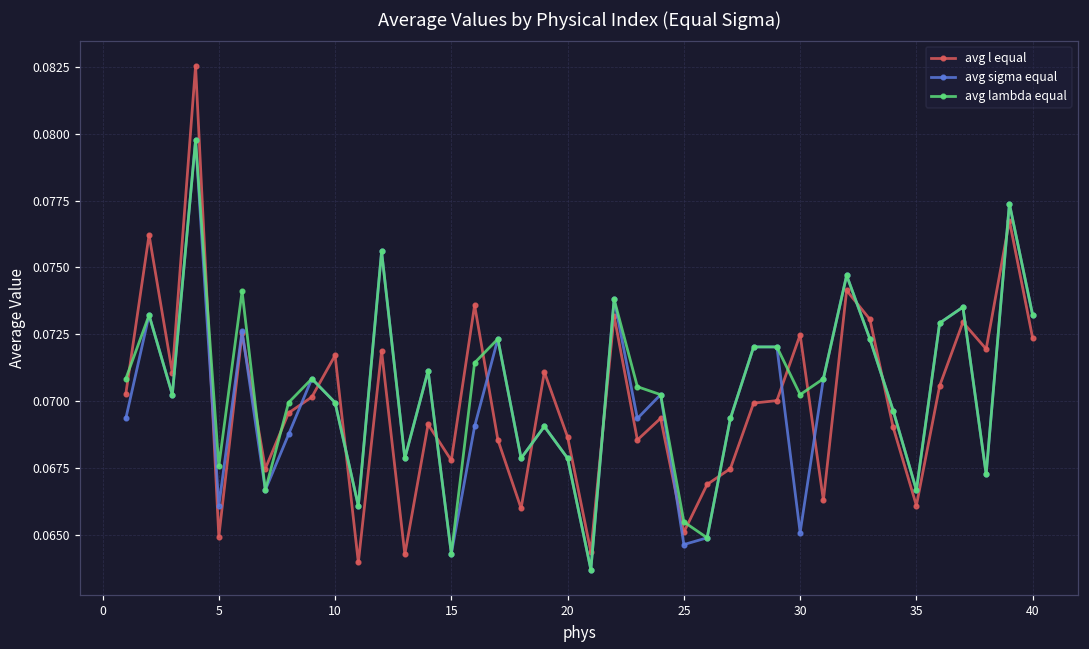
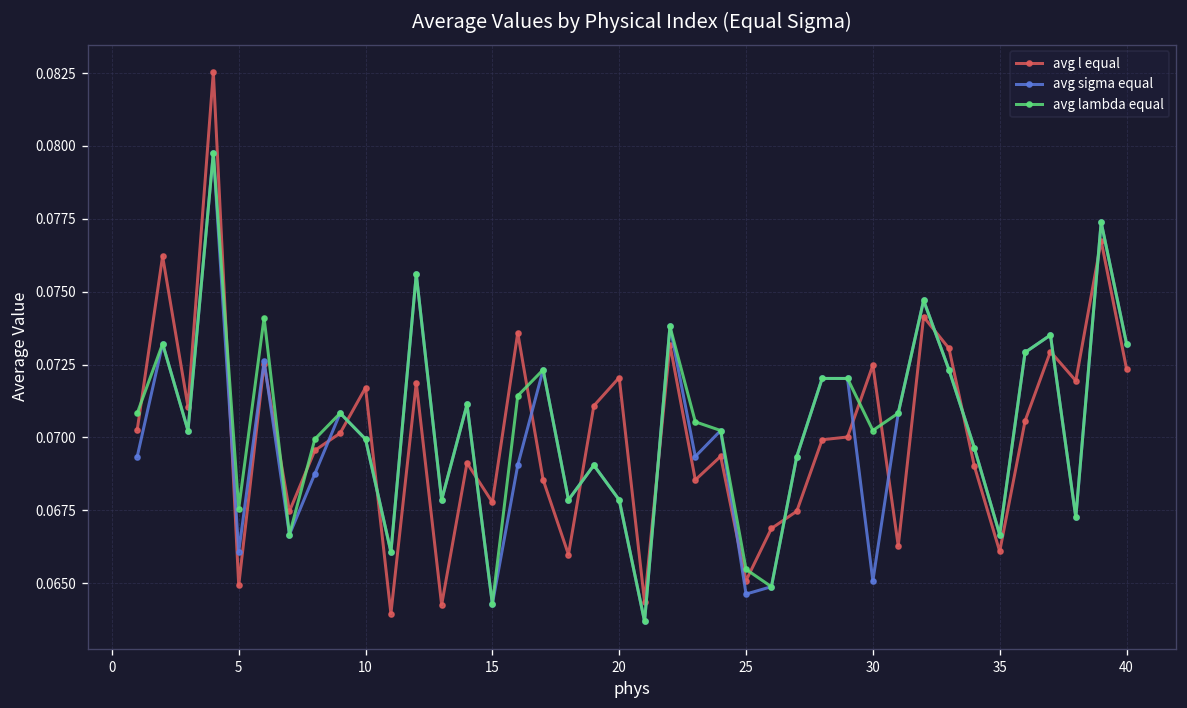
avg l equal, 20: 0.0686 -> 0.0721
